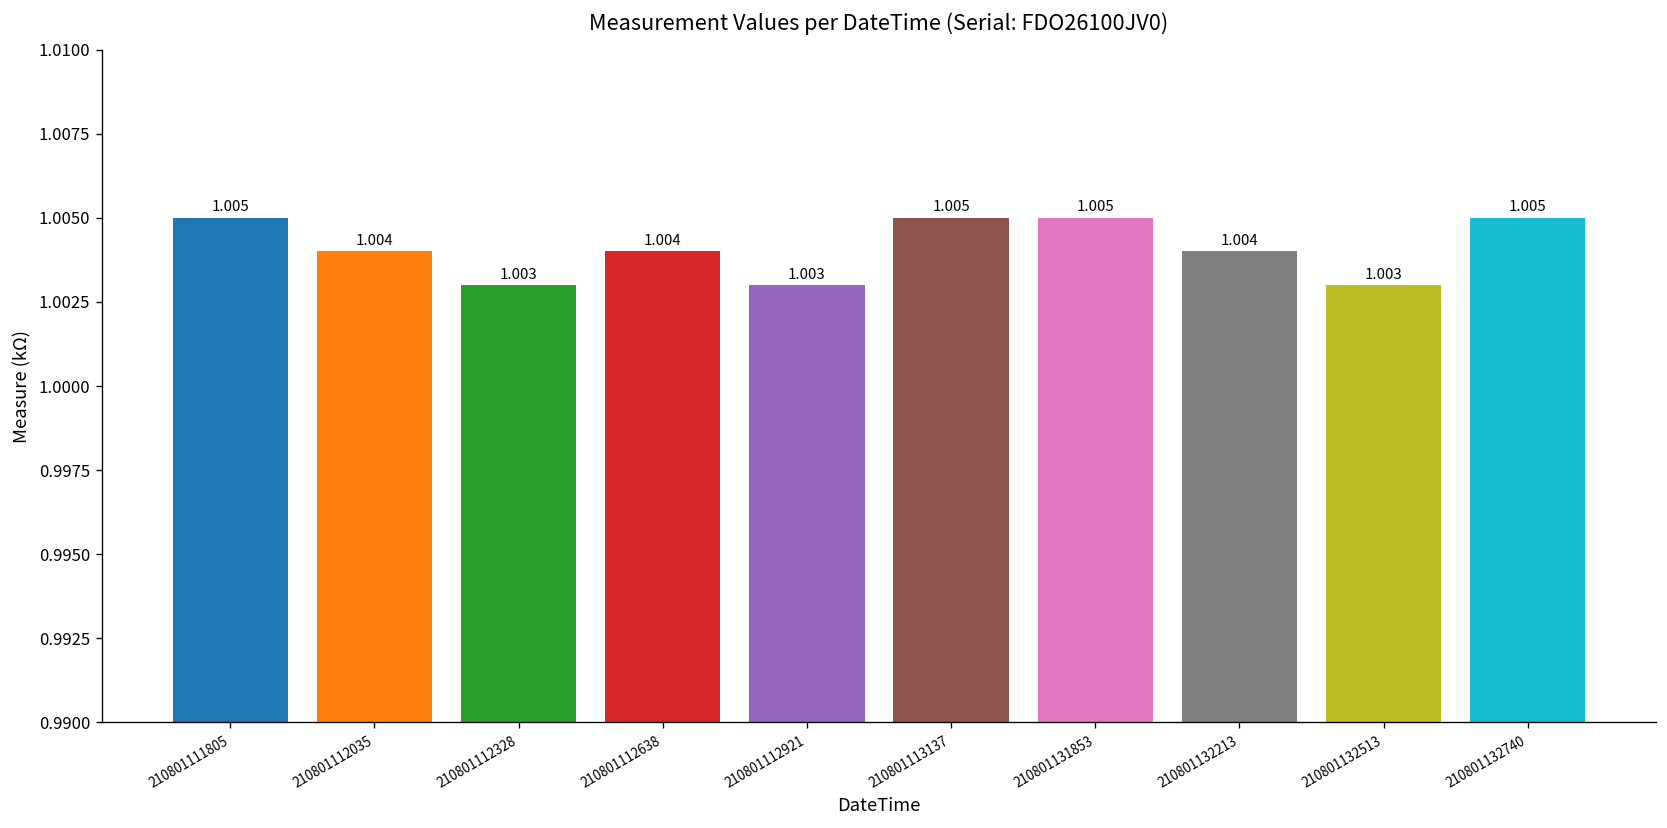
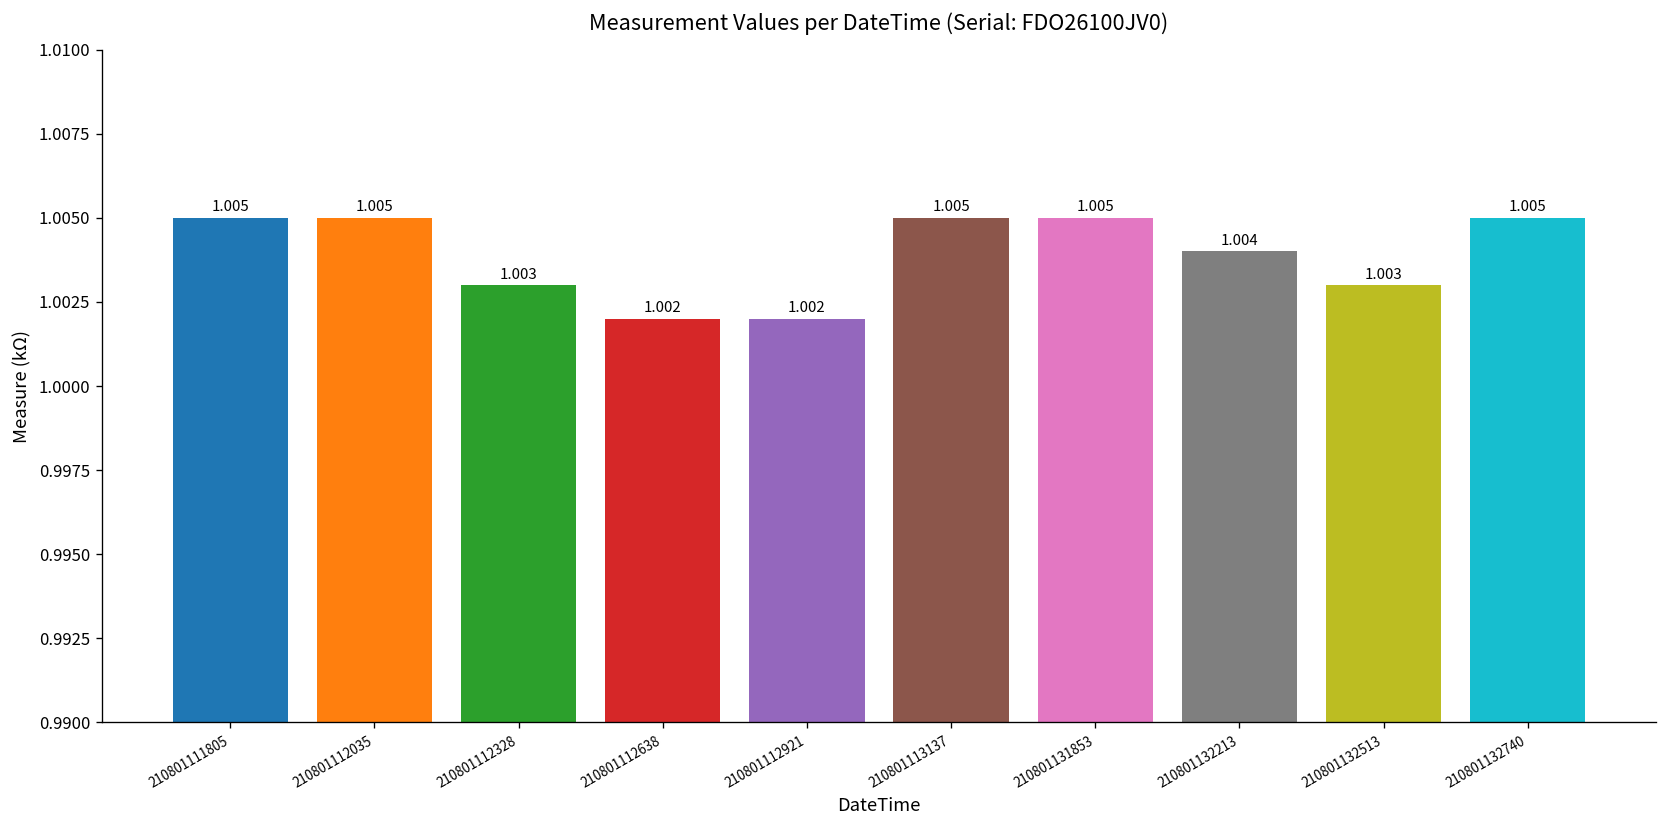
210801112035: 1.004 -> 1.005
210801112638: 1.004 -> 1.002
210801112921: 1.003 -> 1.002
